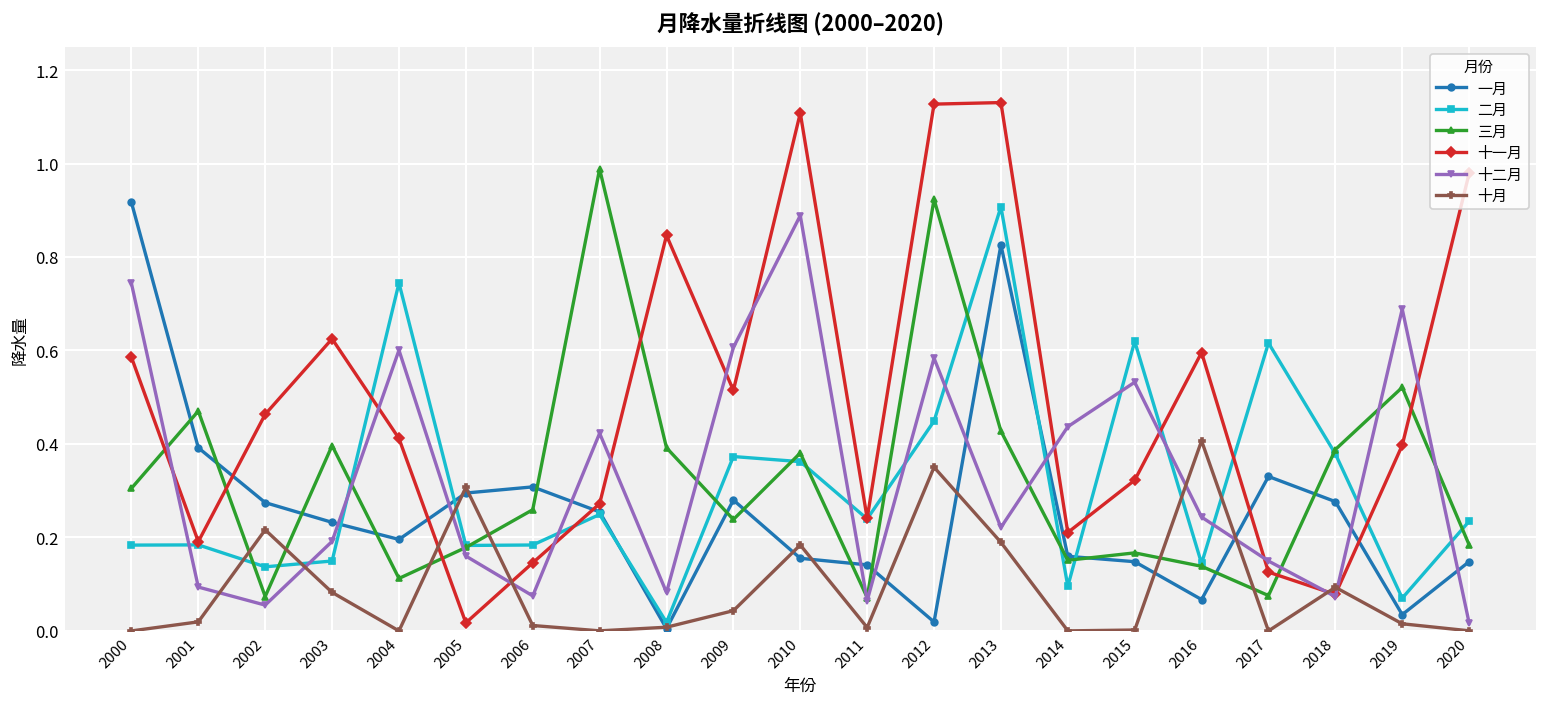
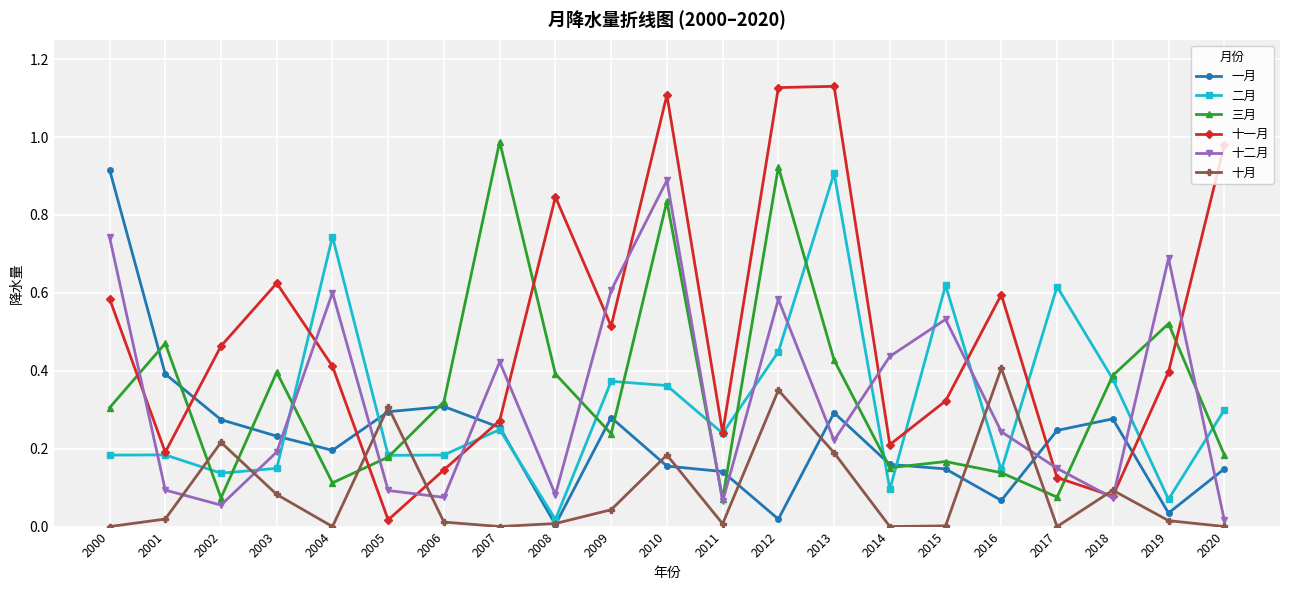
十二月, 2005: 0.16 -> 0.09
三月, 2006: 0.26 -> 0.32
三月, 2010: 0.38 -> 0.83
一月, 2013: 0.83 -> 0.29
一月, 2017: 0.33 -> 0.25
二月, 2020: 0.23 -> 0.30
